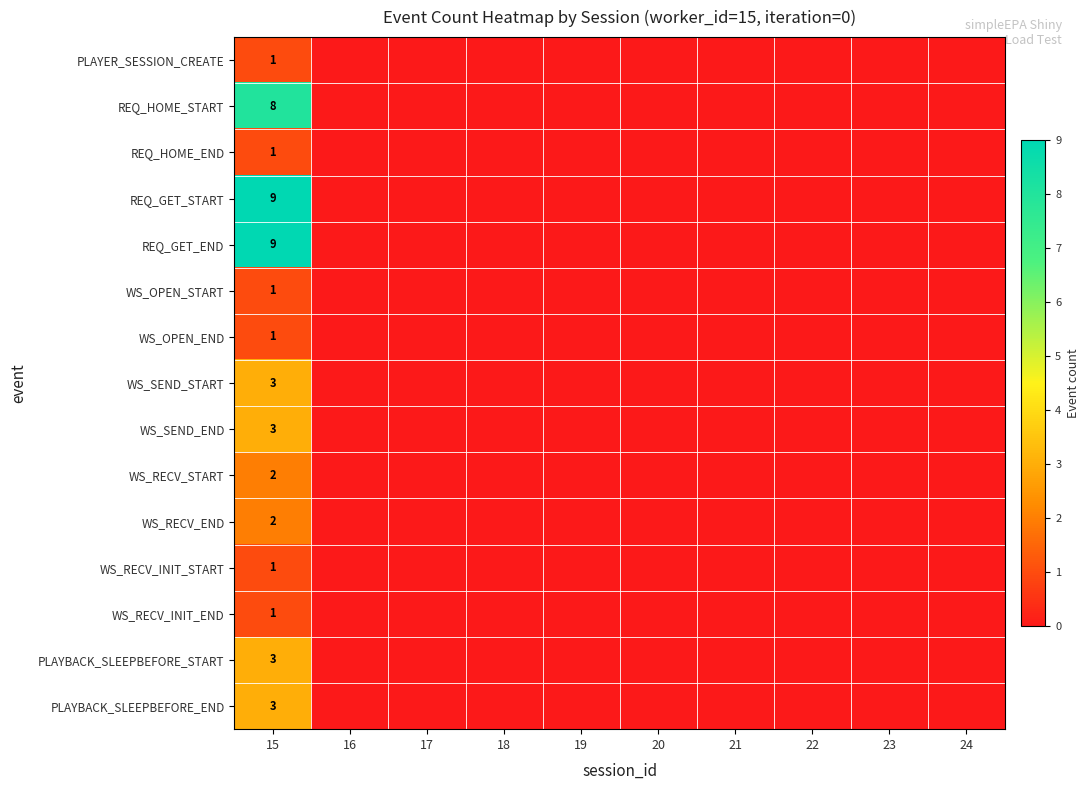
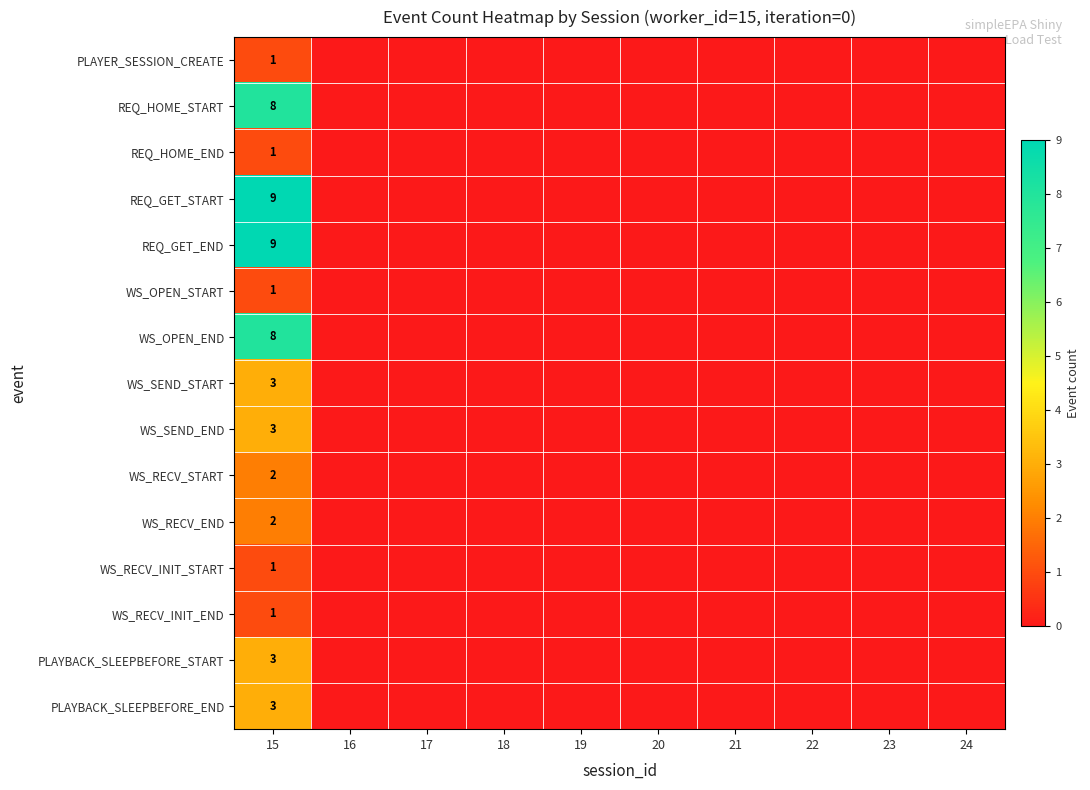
WS_OPEN_END, 15: 1 -> 8
